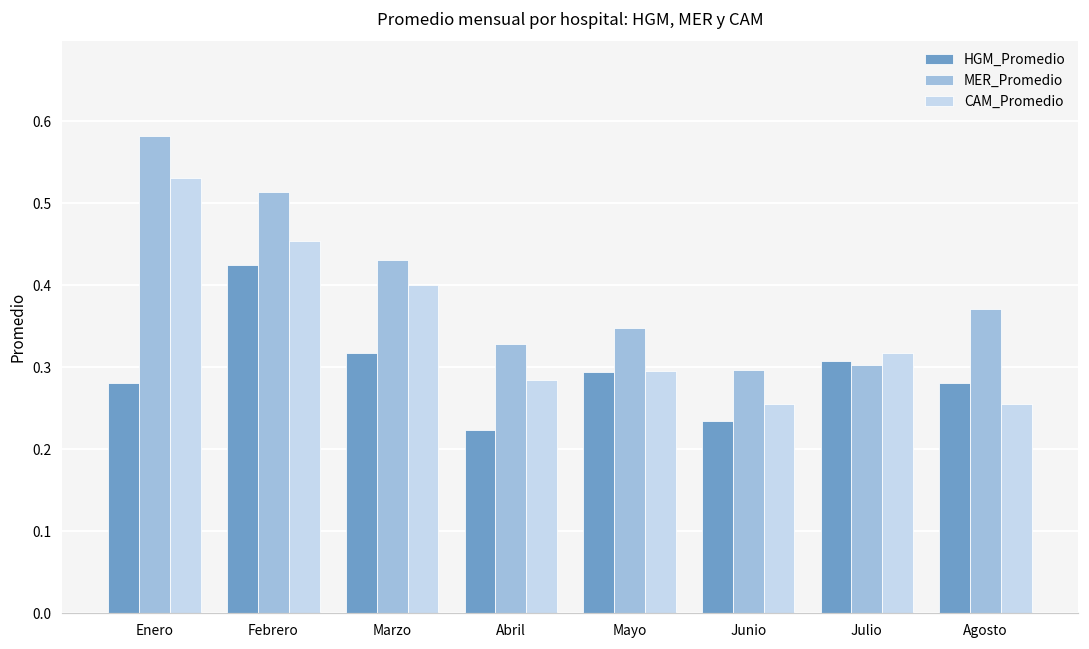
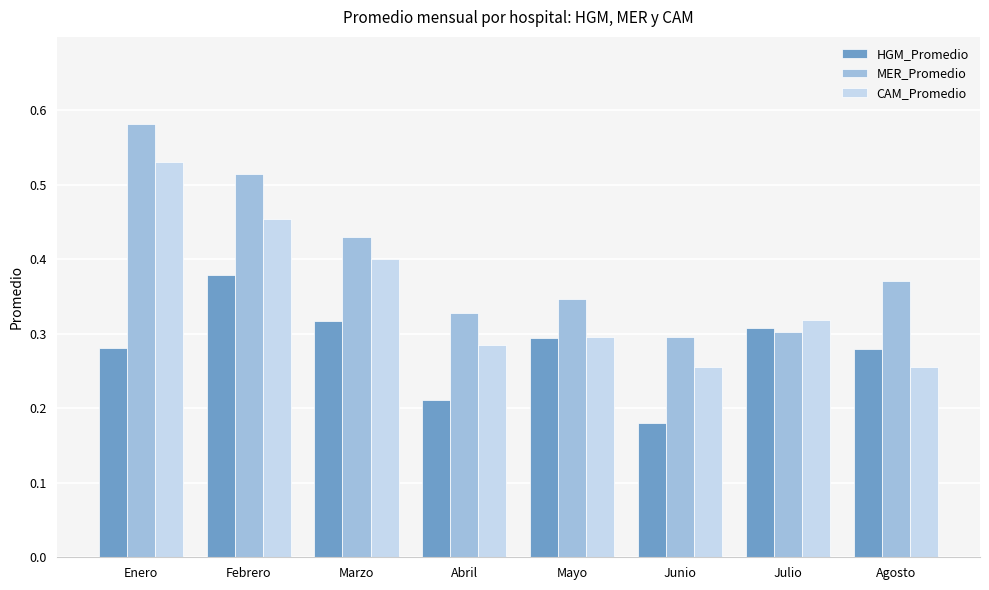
HGM_Promedio, Febrero: 0.42 -> 0.38
HGM_Promedio, Abril: 0.22 -> 0.21
HGM_Promedio, Junio: 0.23 -> 0.18
